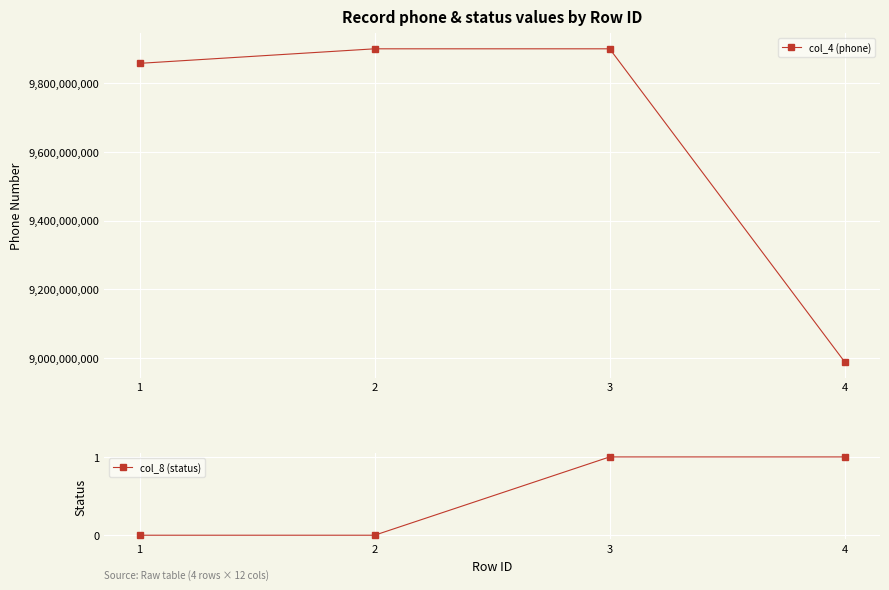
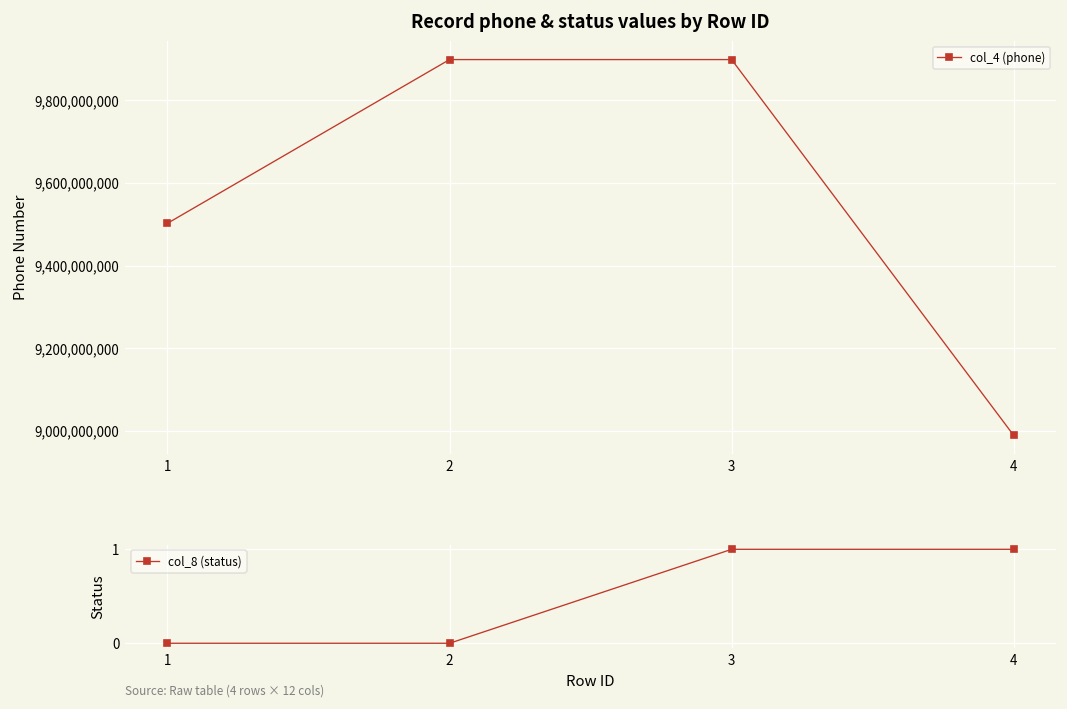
Record phone & status values by Row ID, 1: 9,860,000,000 -> 9,500,000,000
